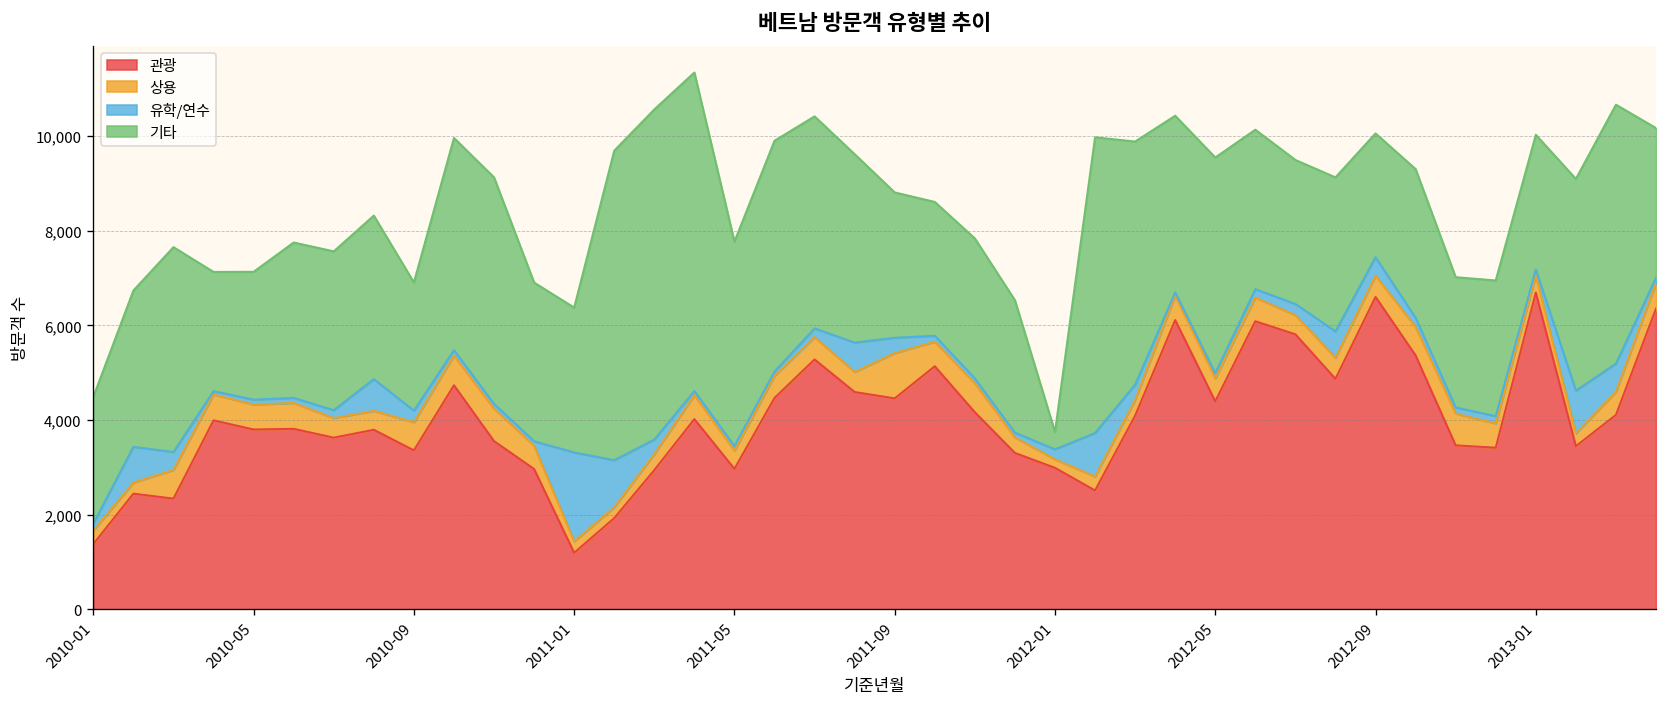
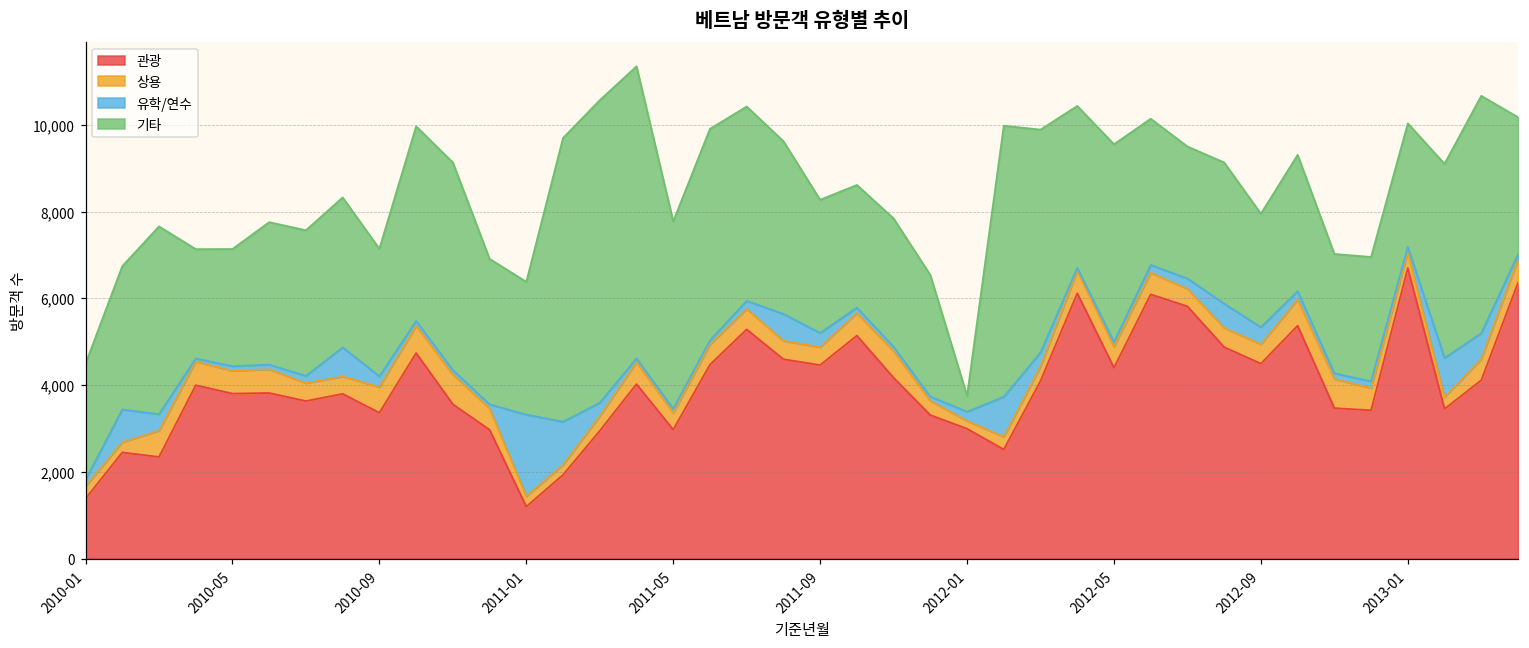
기타, 2010-09: 2,700 -> 2,900
상용, 2011-09: 1,000 -> 400
관광, 2012-09: 6,600 -> 4,500
